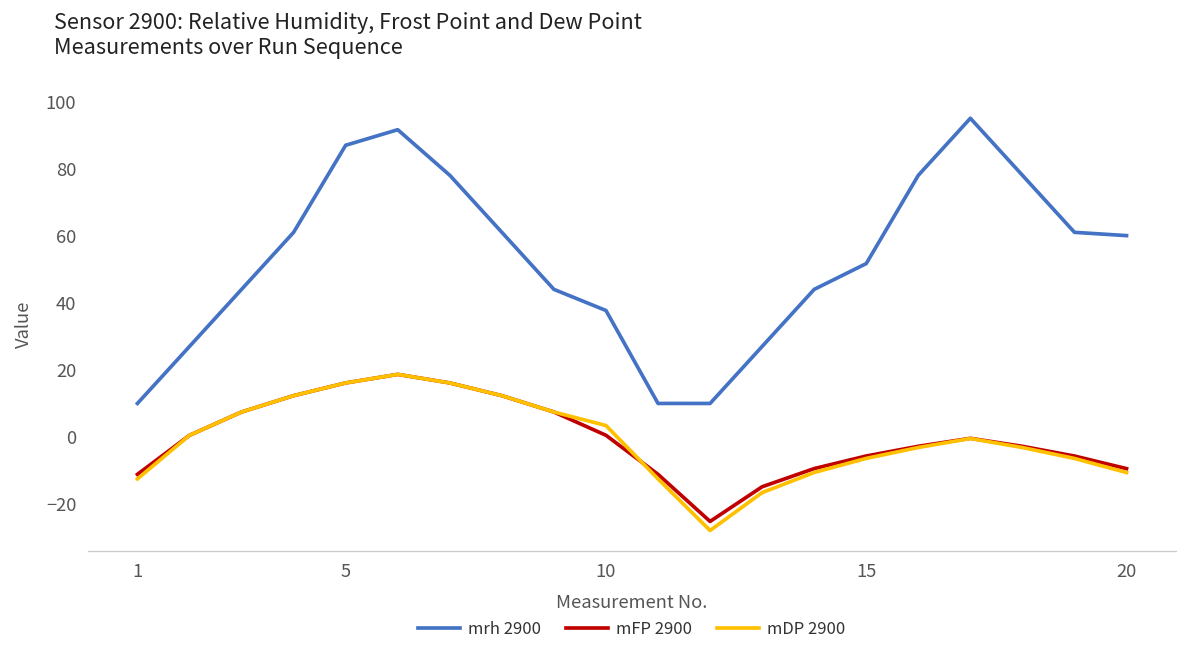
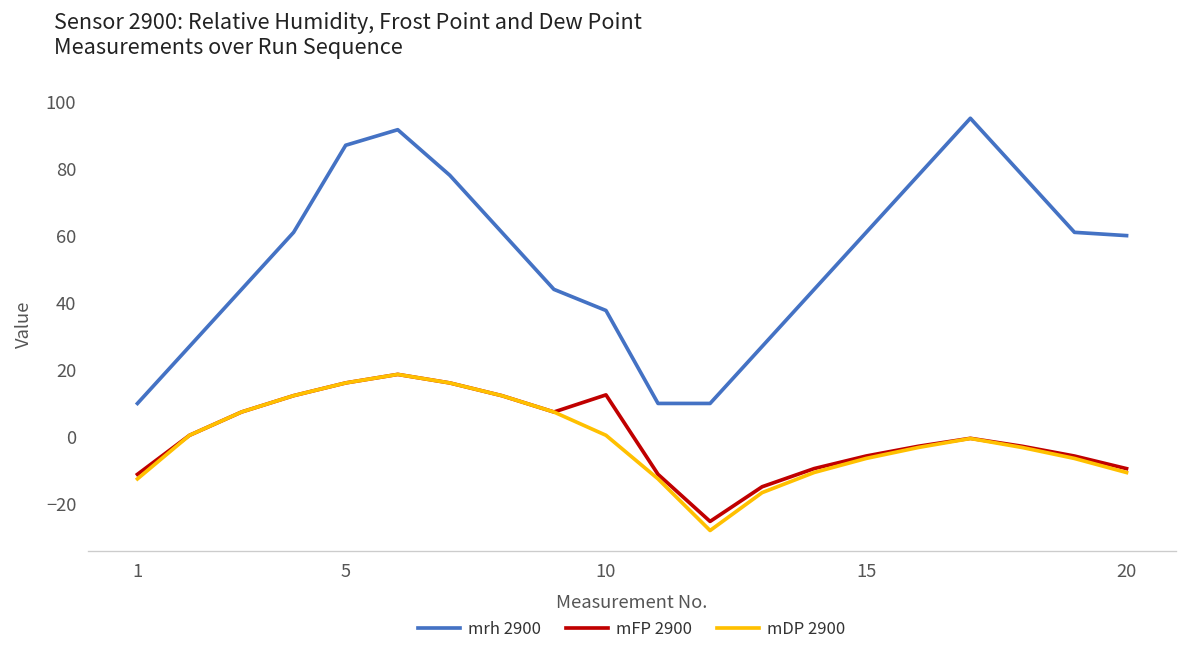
mFP 2900, 10: 1 -> 13
mDP 2900, 10: 3 -> 1
mrh 2900, 15: 52 -> 61
